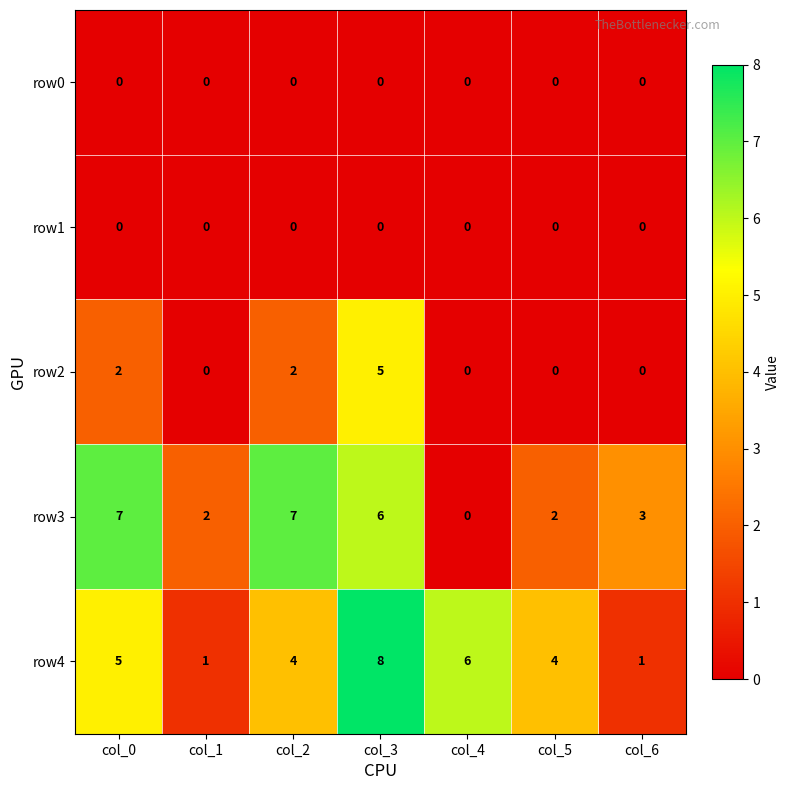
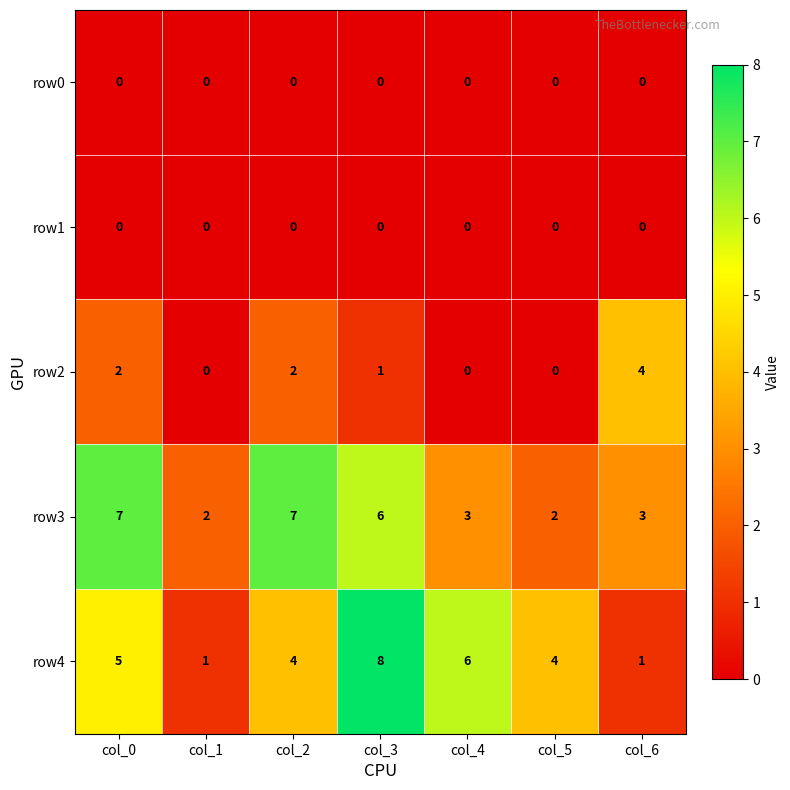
row2, col_3: 5 -> 1
row2, col_6: 0 -> 4
row3, col_4: 0 -> 3
